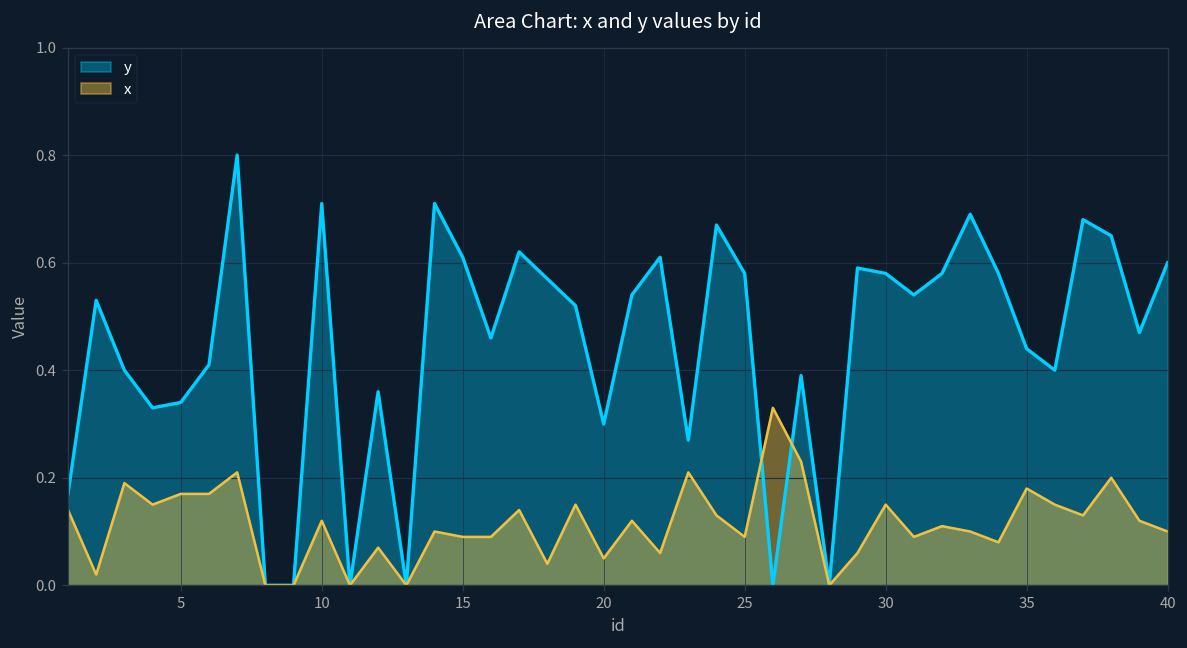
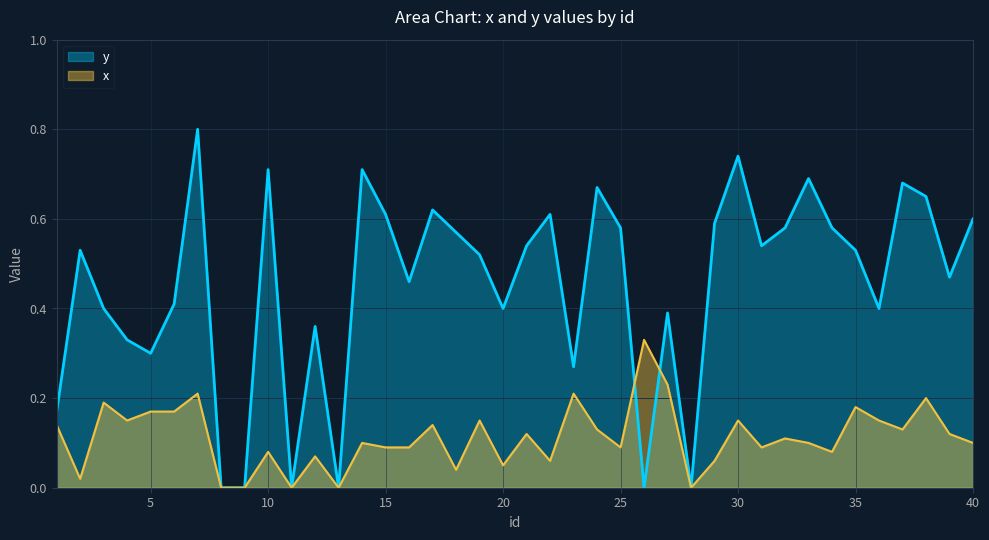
y, 5: 0.34 -> 0.30
x, 10: 0.12 -> 0.08
y, 20: 0.3 -> 0.4
y, 30: 0.58 -> 0.74
y, 35: 0.44 -> 0.53
